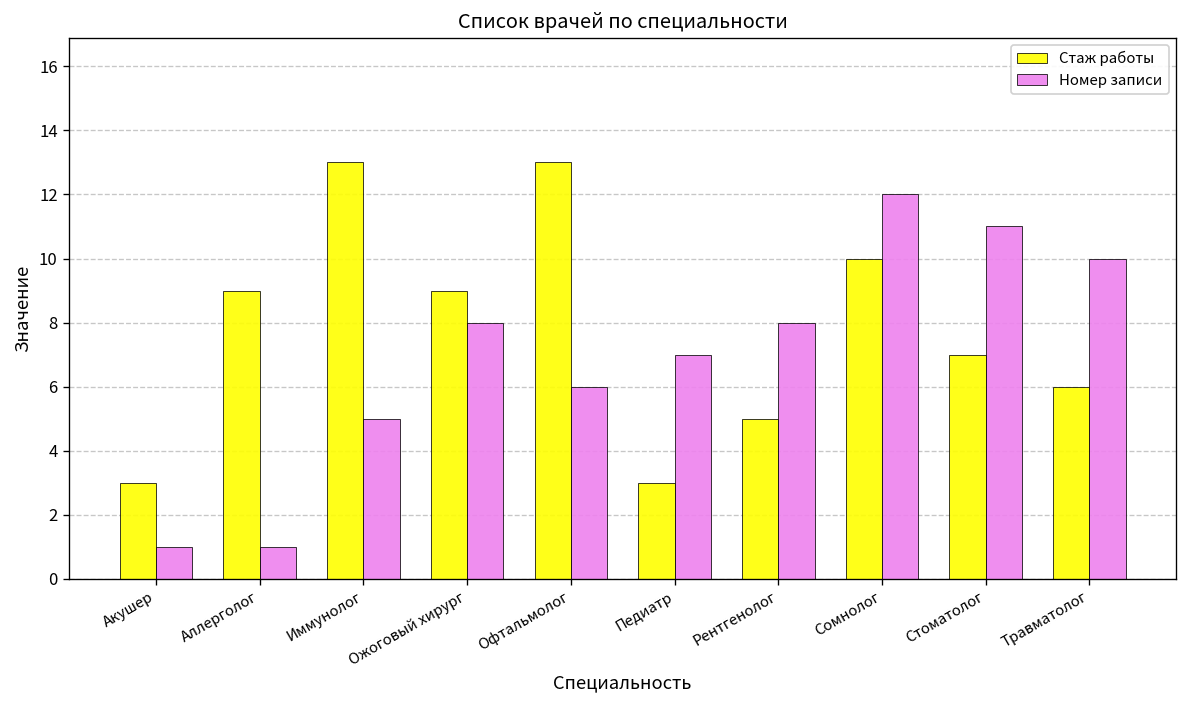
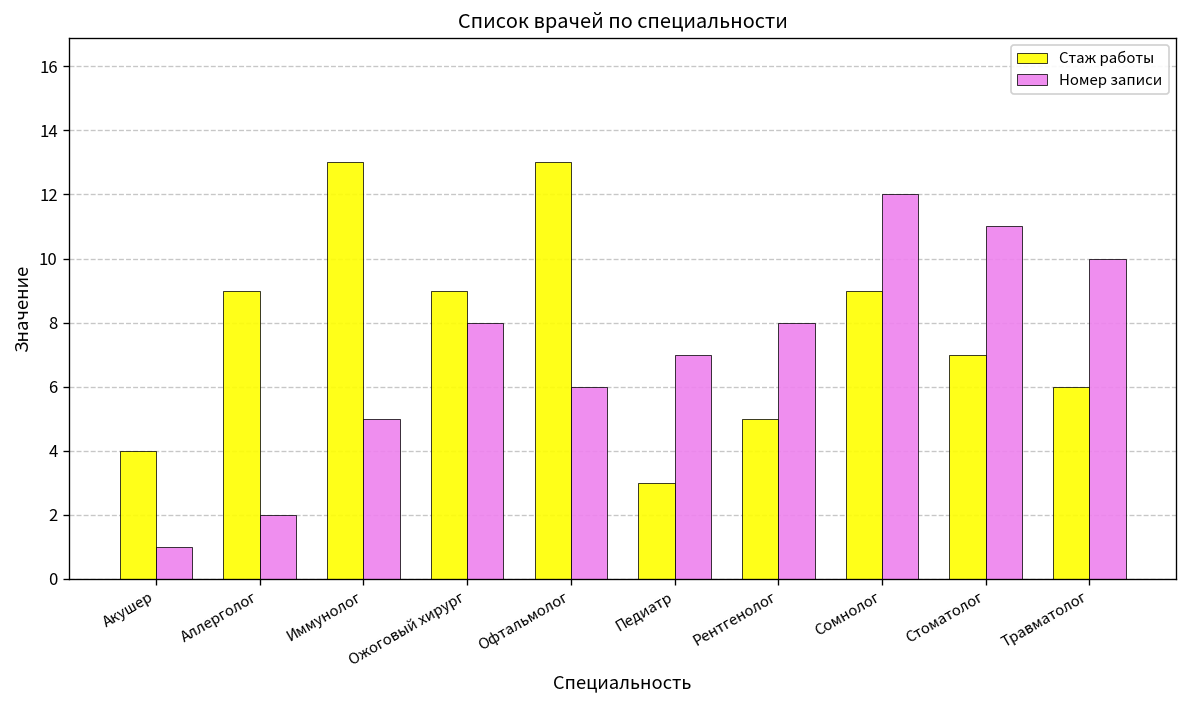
Стаж работы, Акушер: 3 -> 4
Номер записи, Аллерголог: 1 -> 2
Стаж работы, Сомнолог: 10 -> 9
